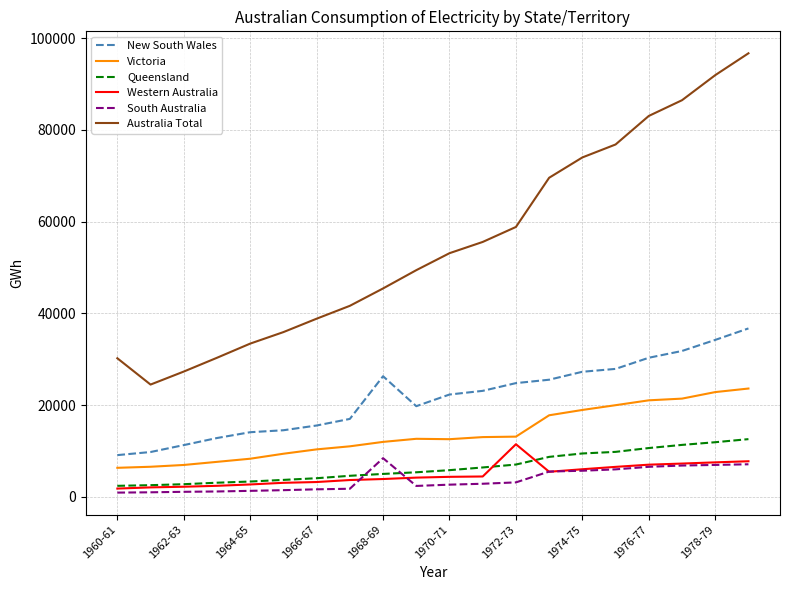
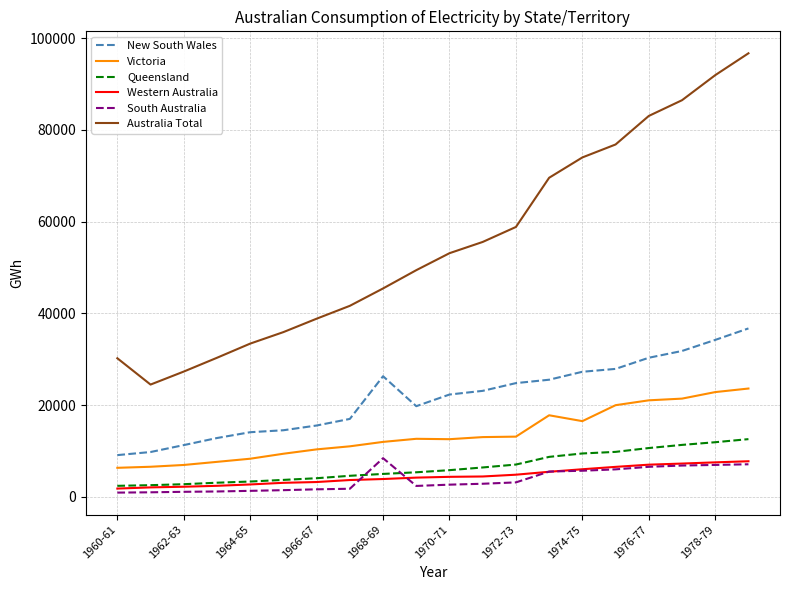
Western Australia, 1972-73: 11000 -> 5000
Victoria, 1974-75: 19000 -> 16000
